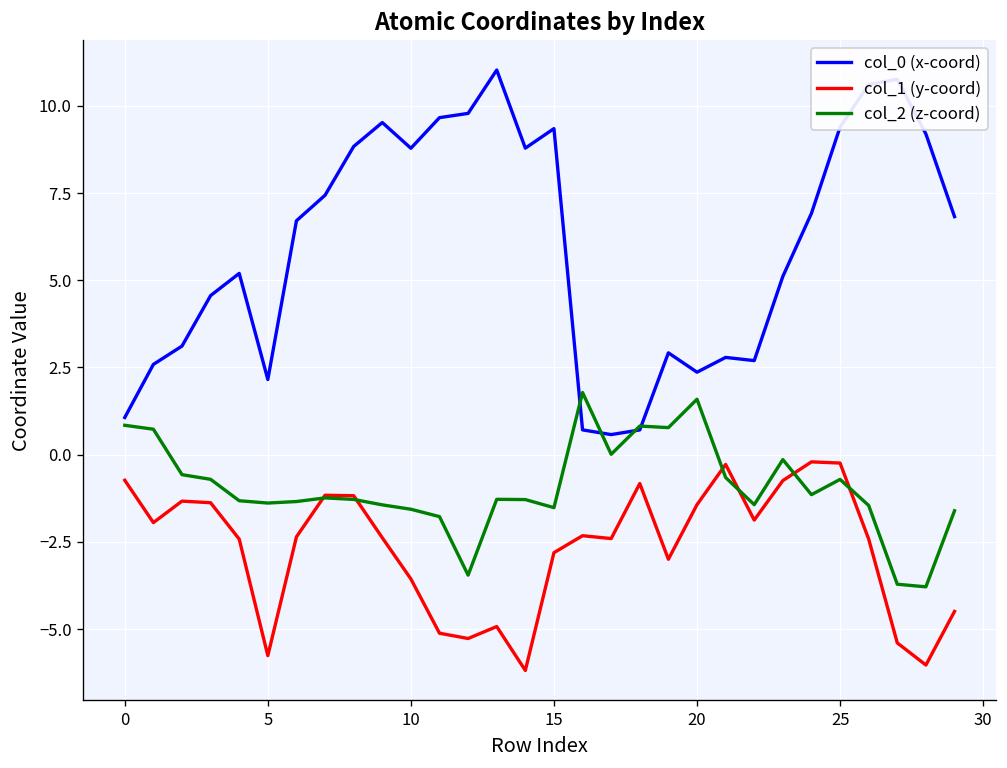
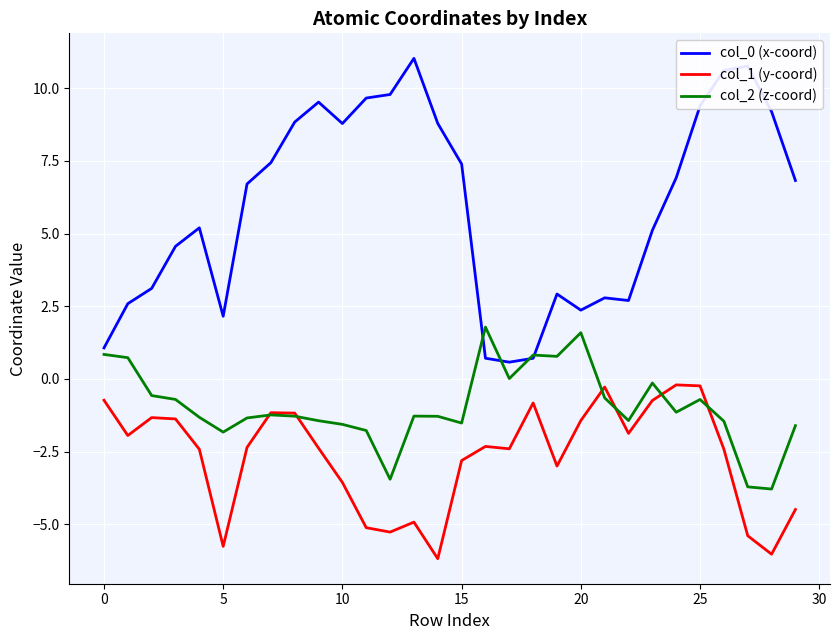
col_2 (z-coord), 5: -1.4 -> -1.8
col_0 (x-coord), 15: 9.3 -> 7.4
